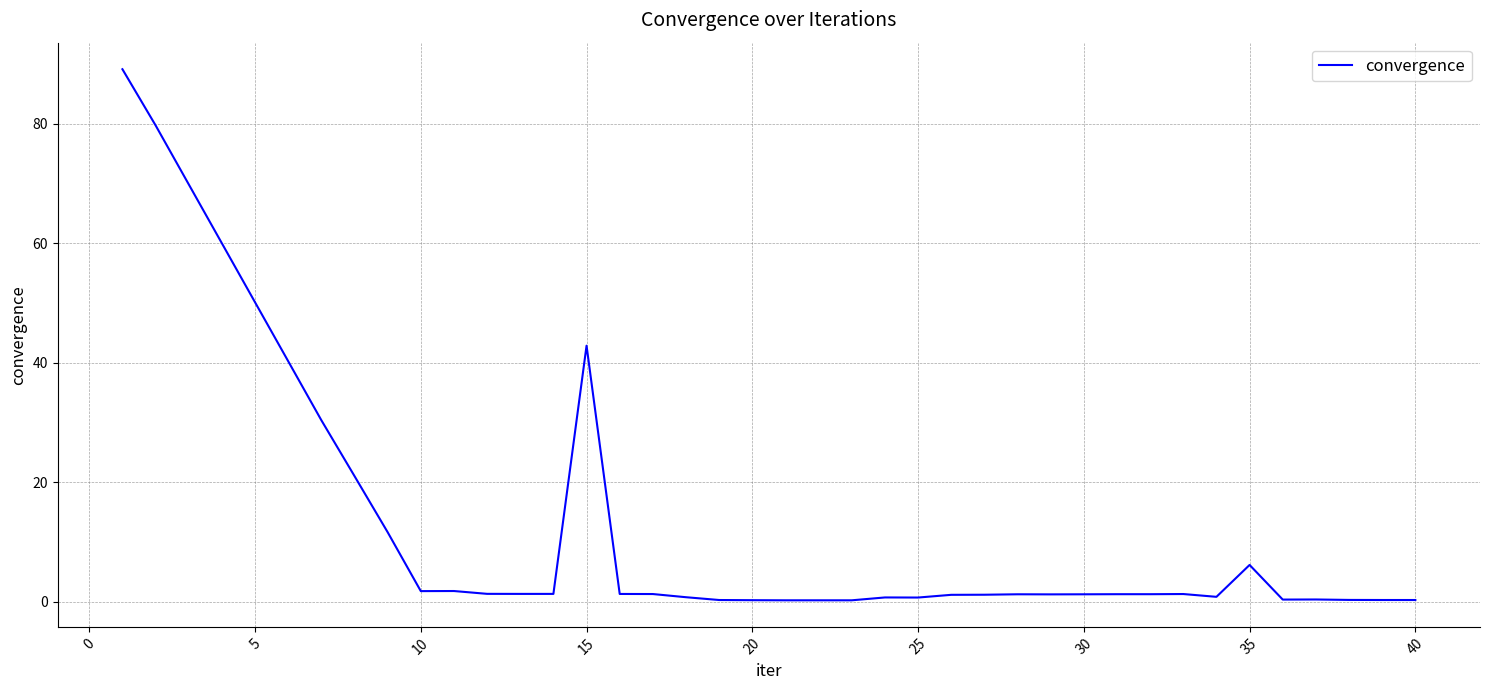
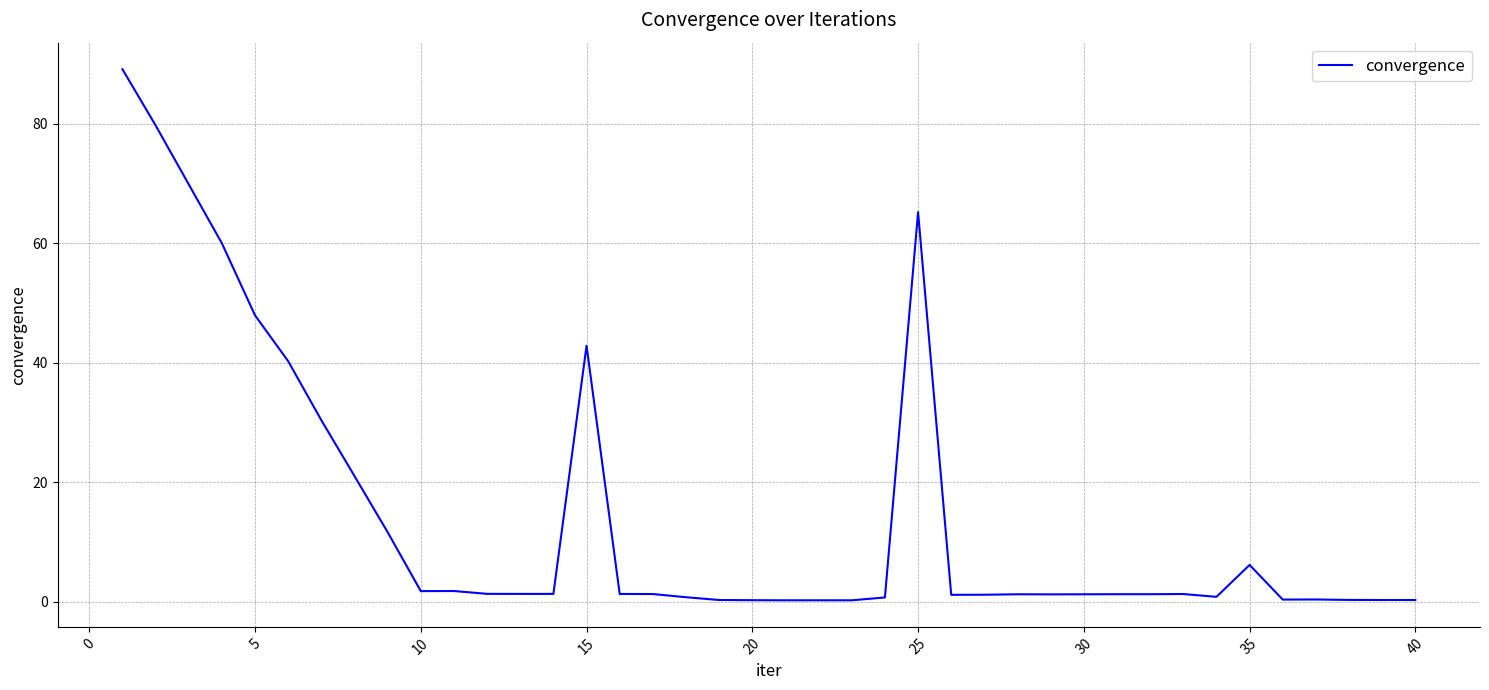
5: 50 -> 48
25: 1 -> 65
